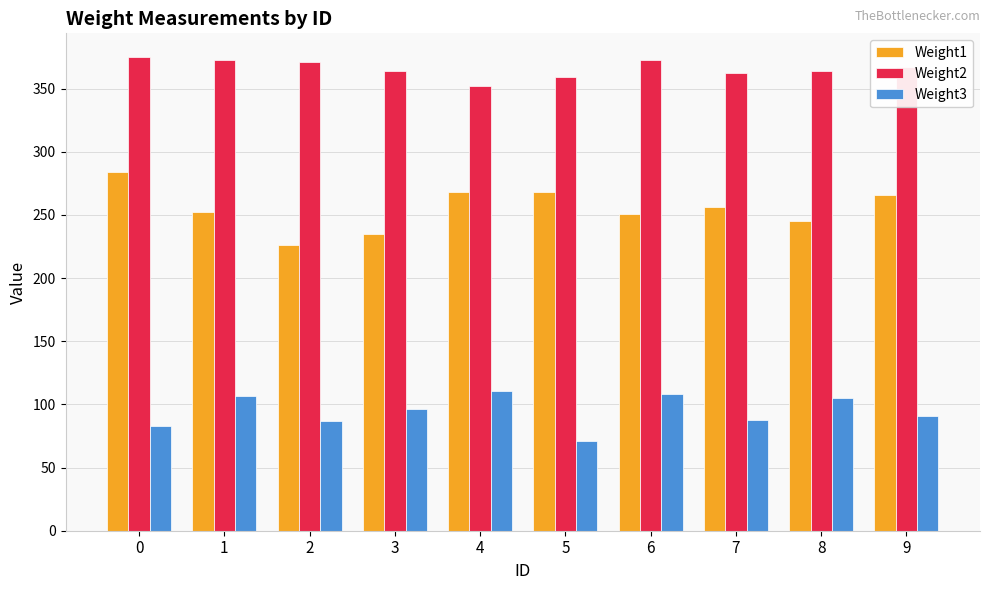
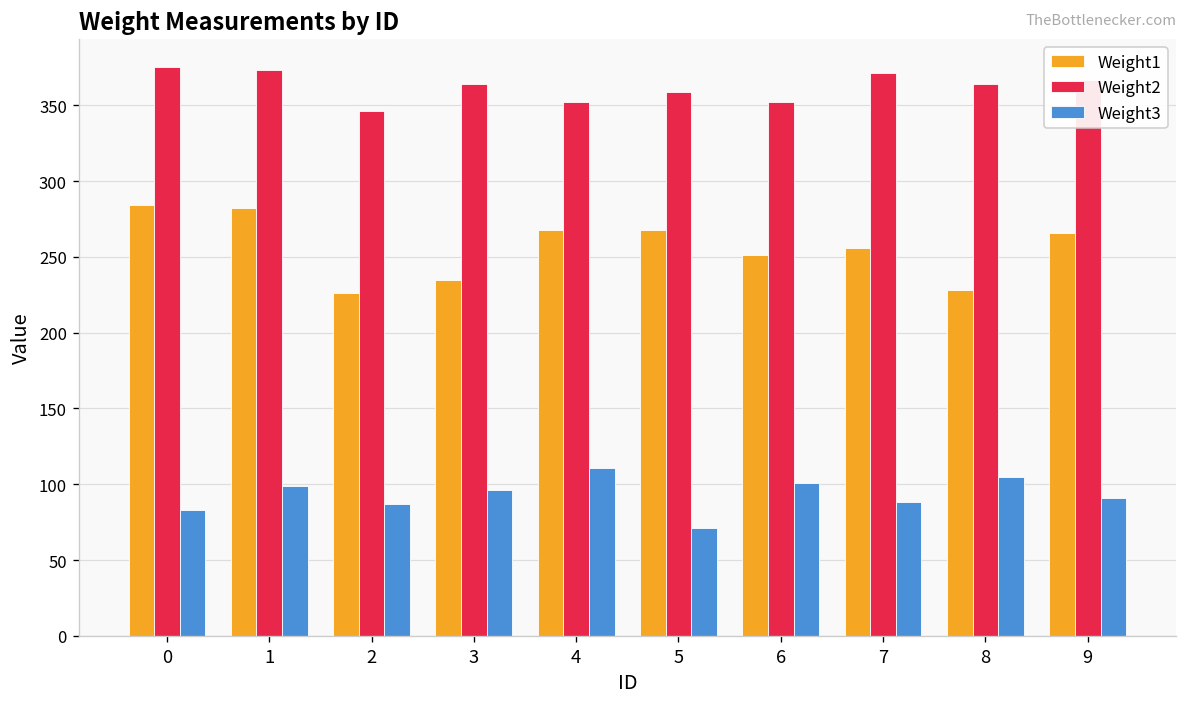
Weight1, 1: 252 -> 282
Weight3, 1: 107 -> 99
Weight2, 2: 371 -> 346
Weight2, 6: 373 -> 352
Weight3, 6: 108 -> 101
Weight2, 7: 362 -> 371
Weight1, 8: 245 -> 228
